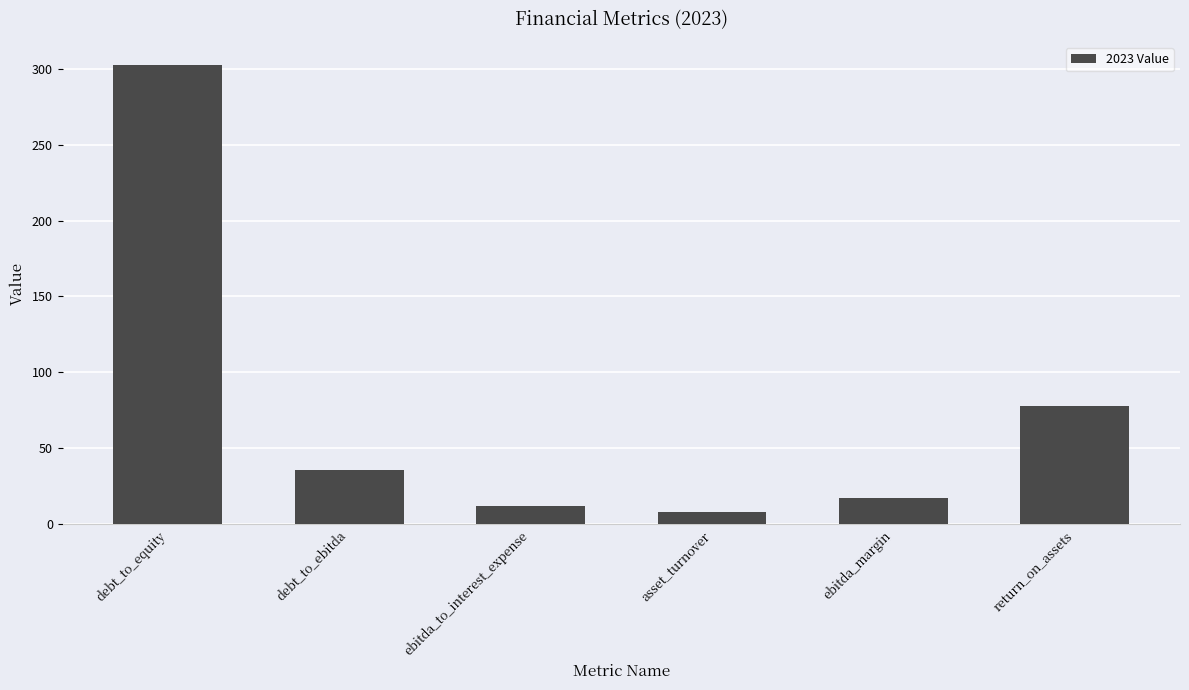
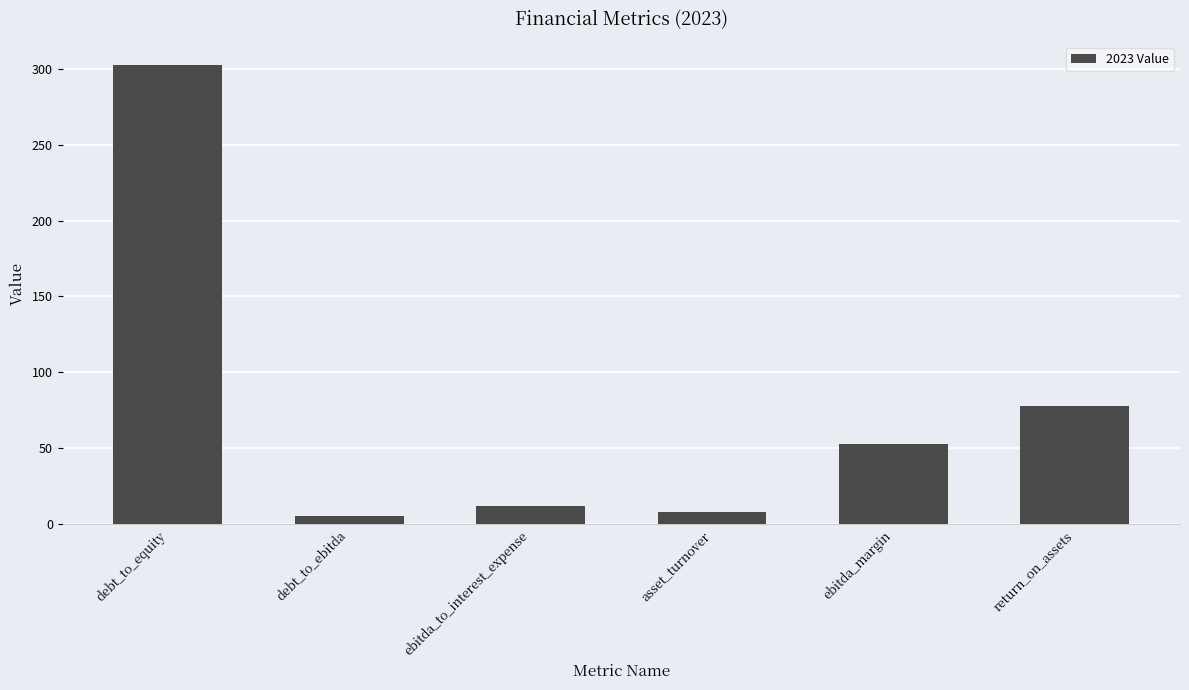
debt_to_ebitda: 36 -> 5
ebitda_margin: 17 -> 53
